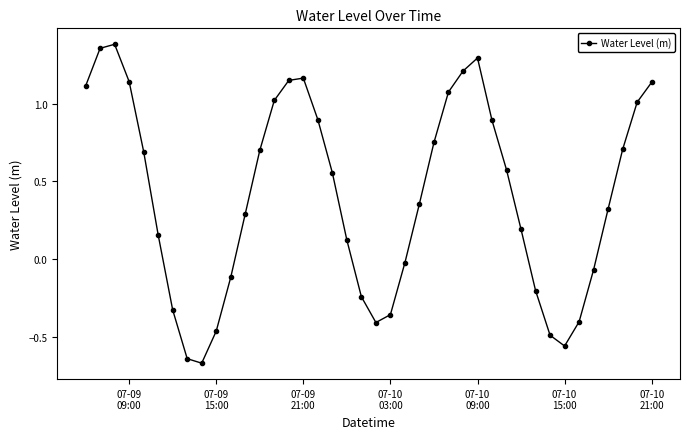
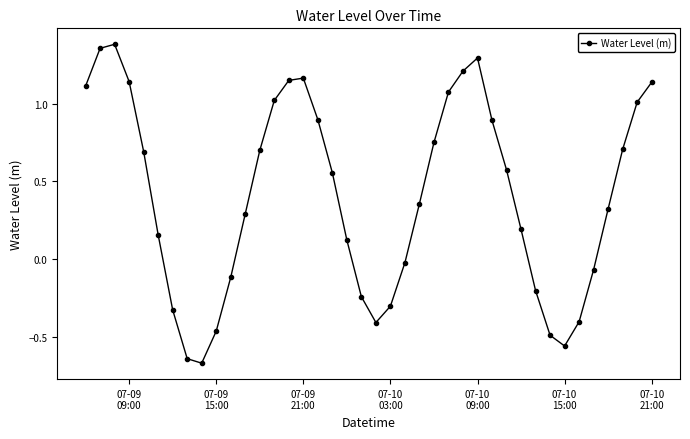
07-10 03:00: -0.36 -> -0.30
